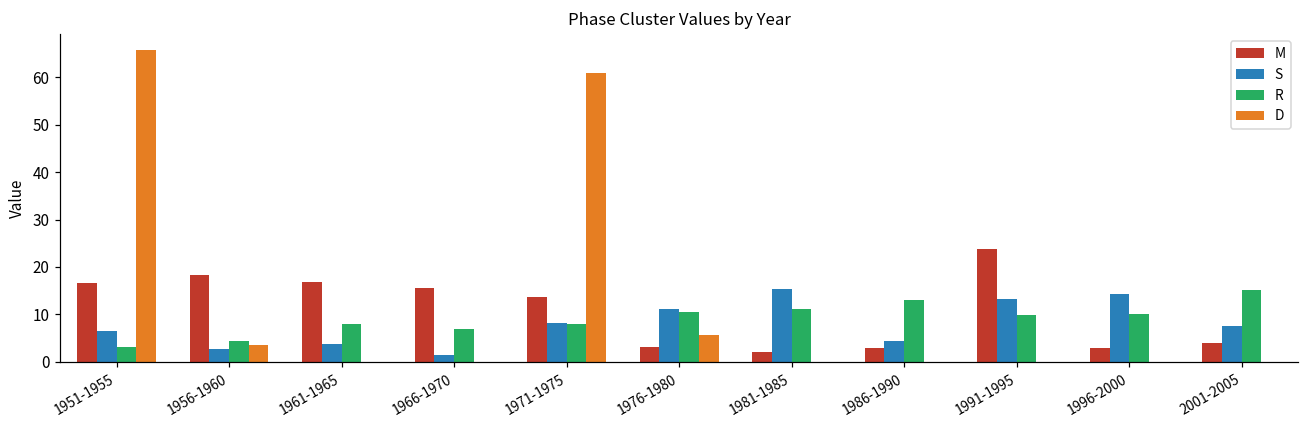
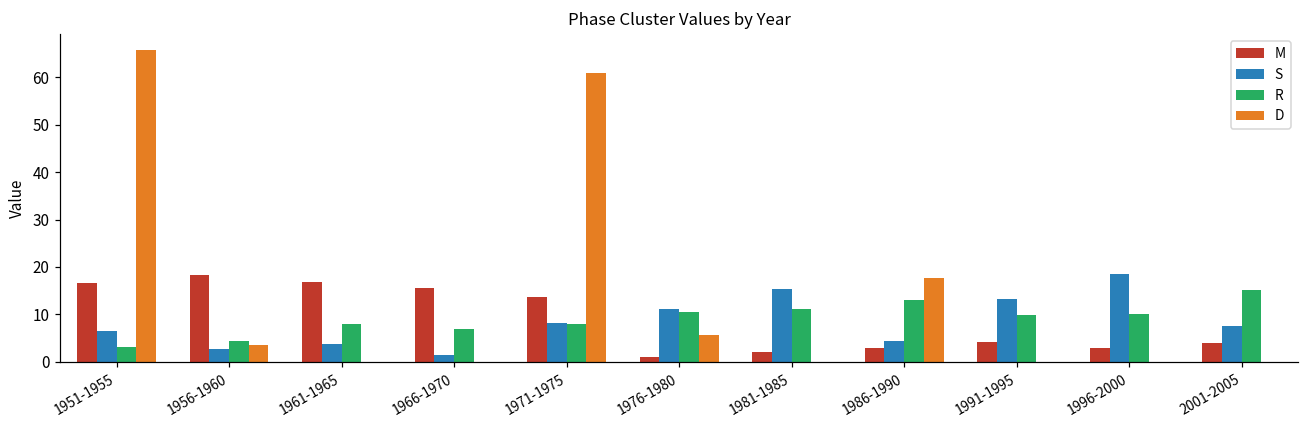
M, 1976-1980: 3 -> 1
D, 1986-1990: 0 -> 18
M, 1991-1995: 24 -> 4
S, 1996-2000: 14 -> 18
